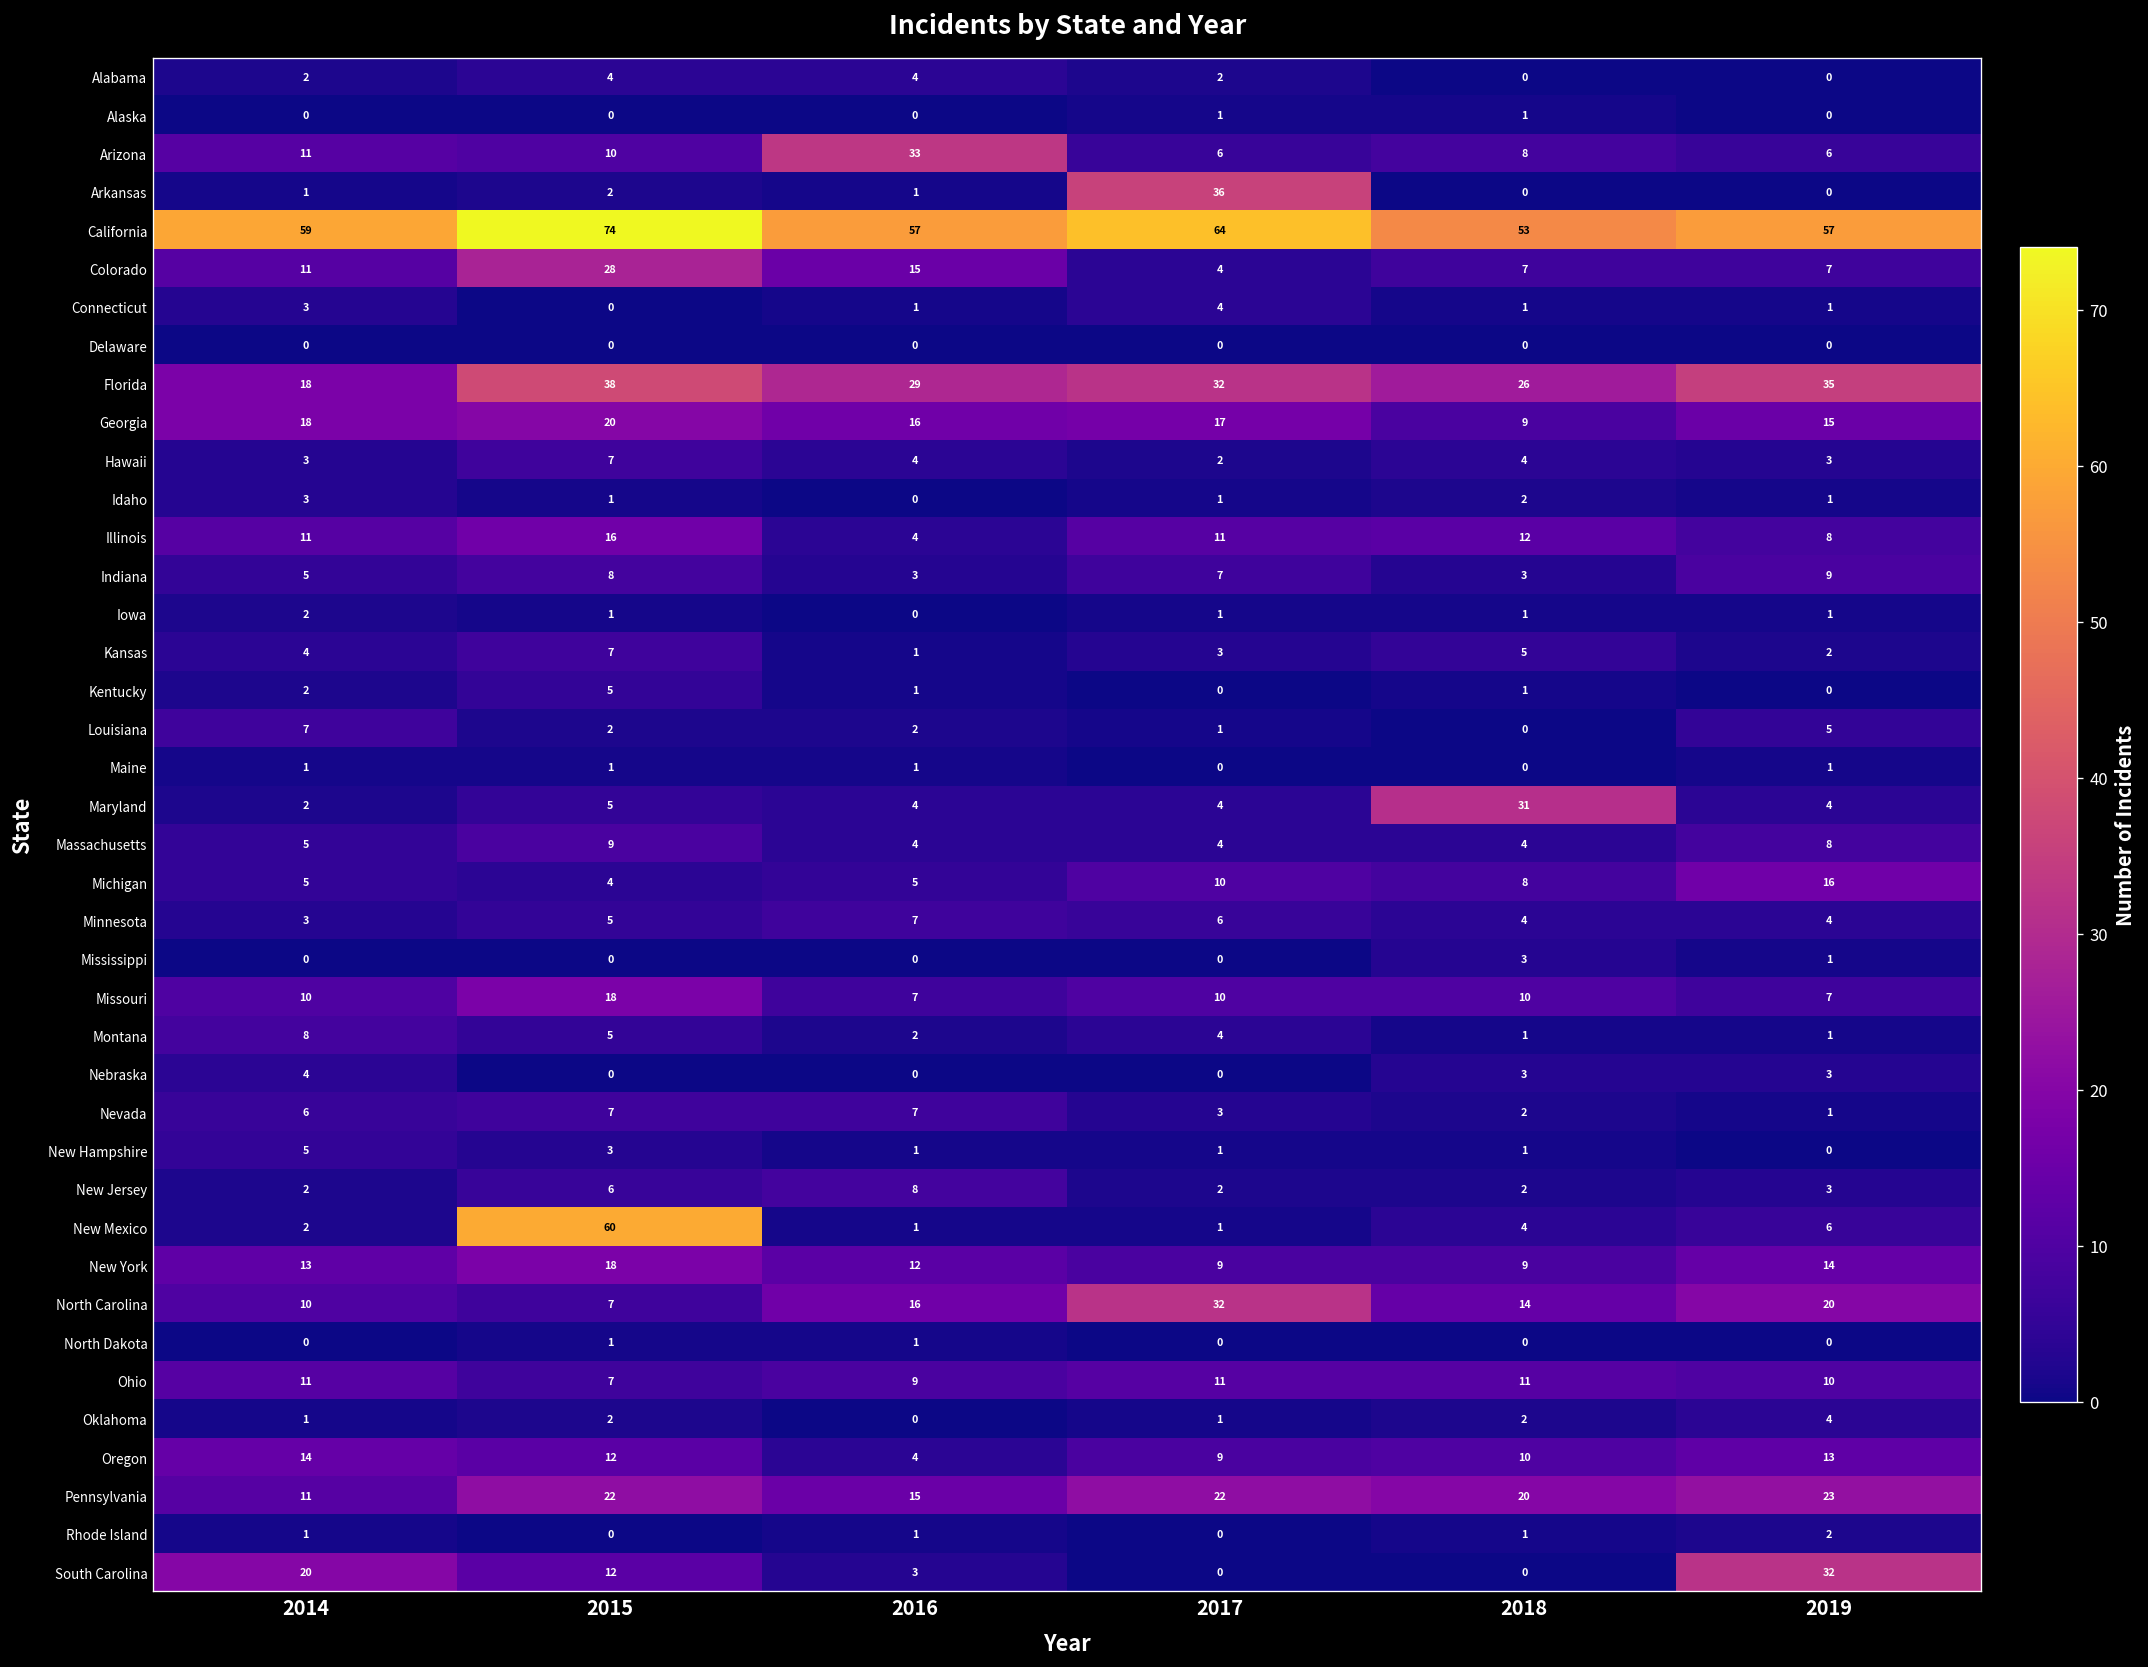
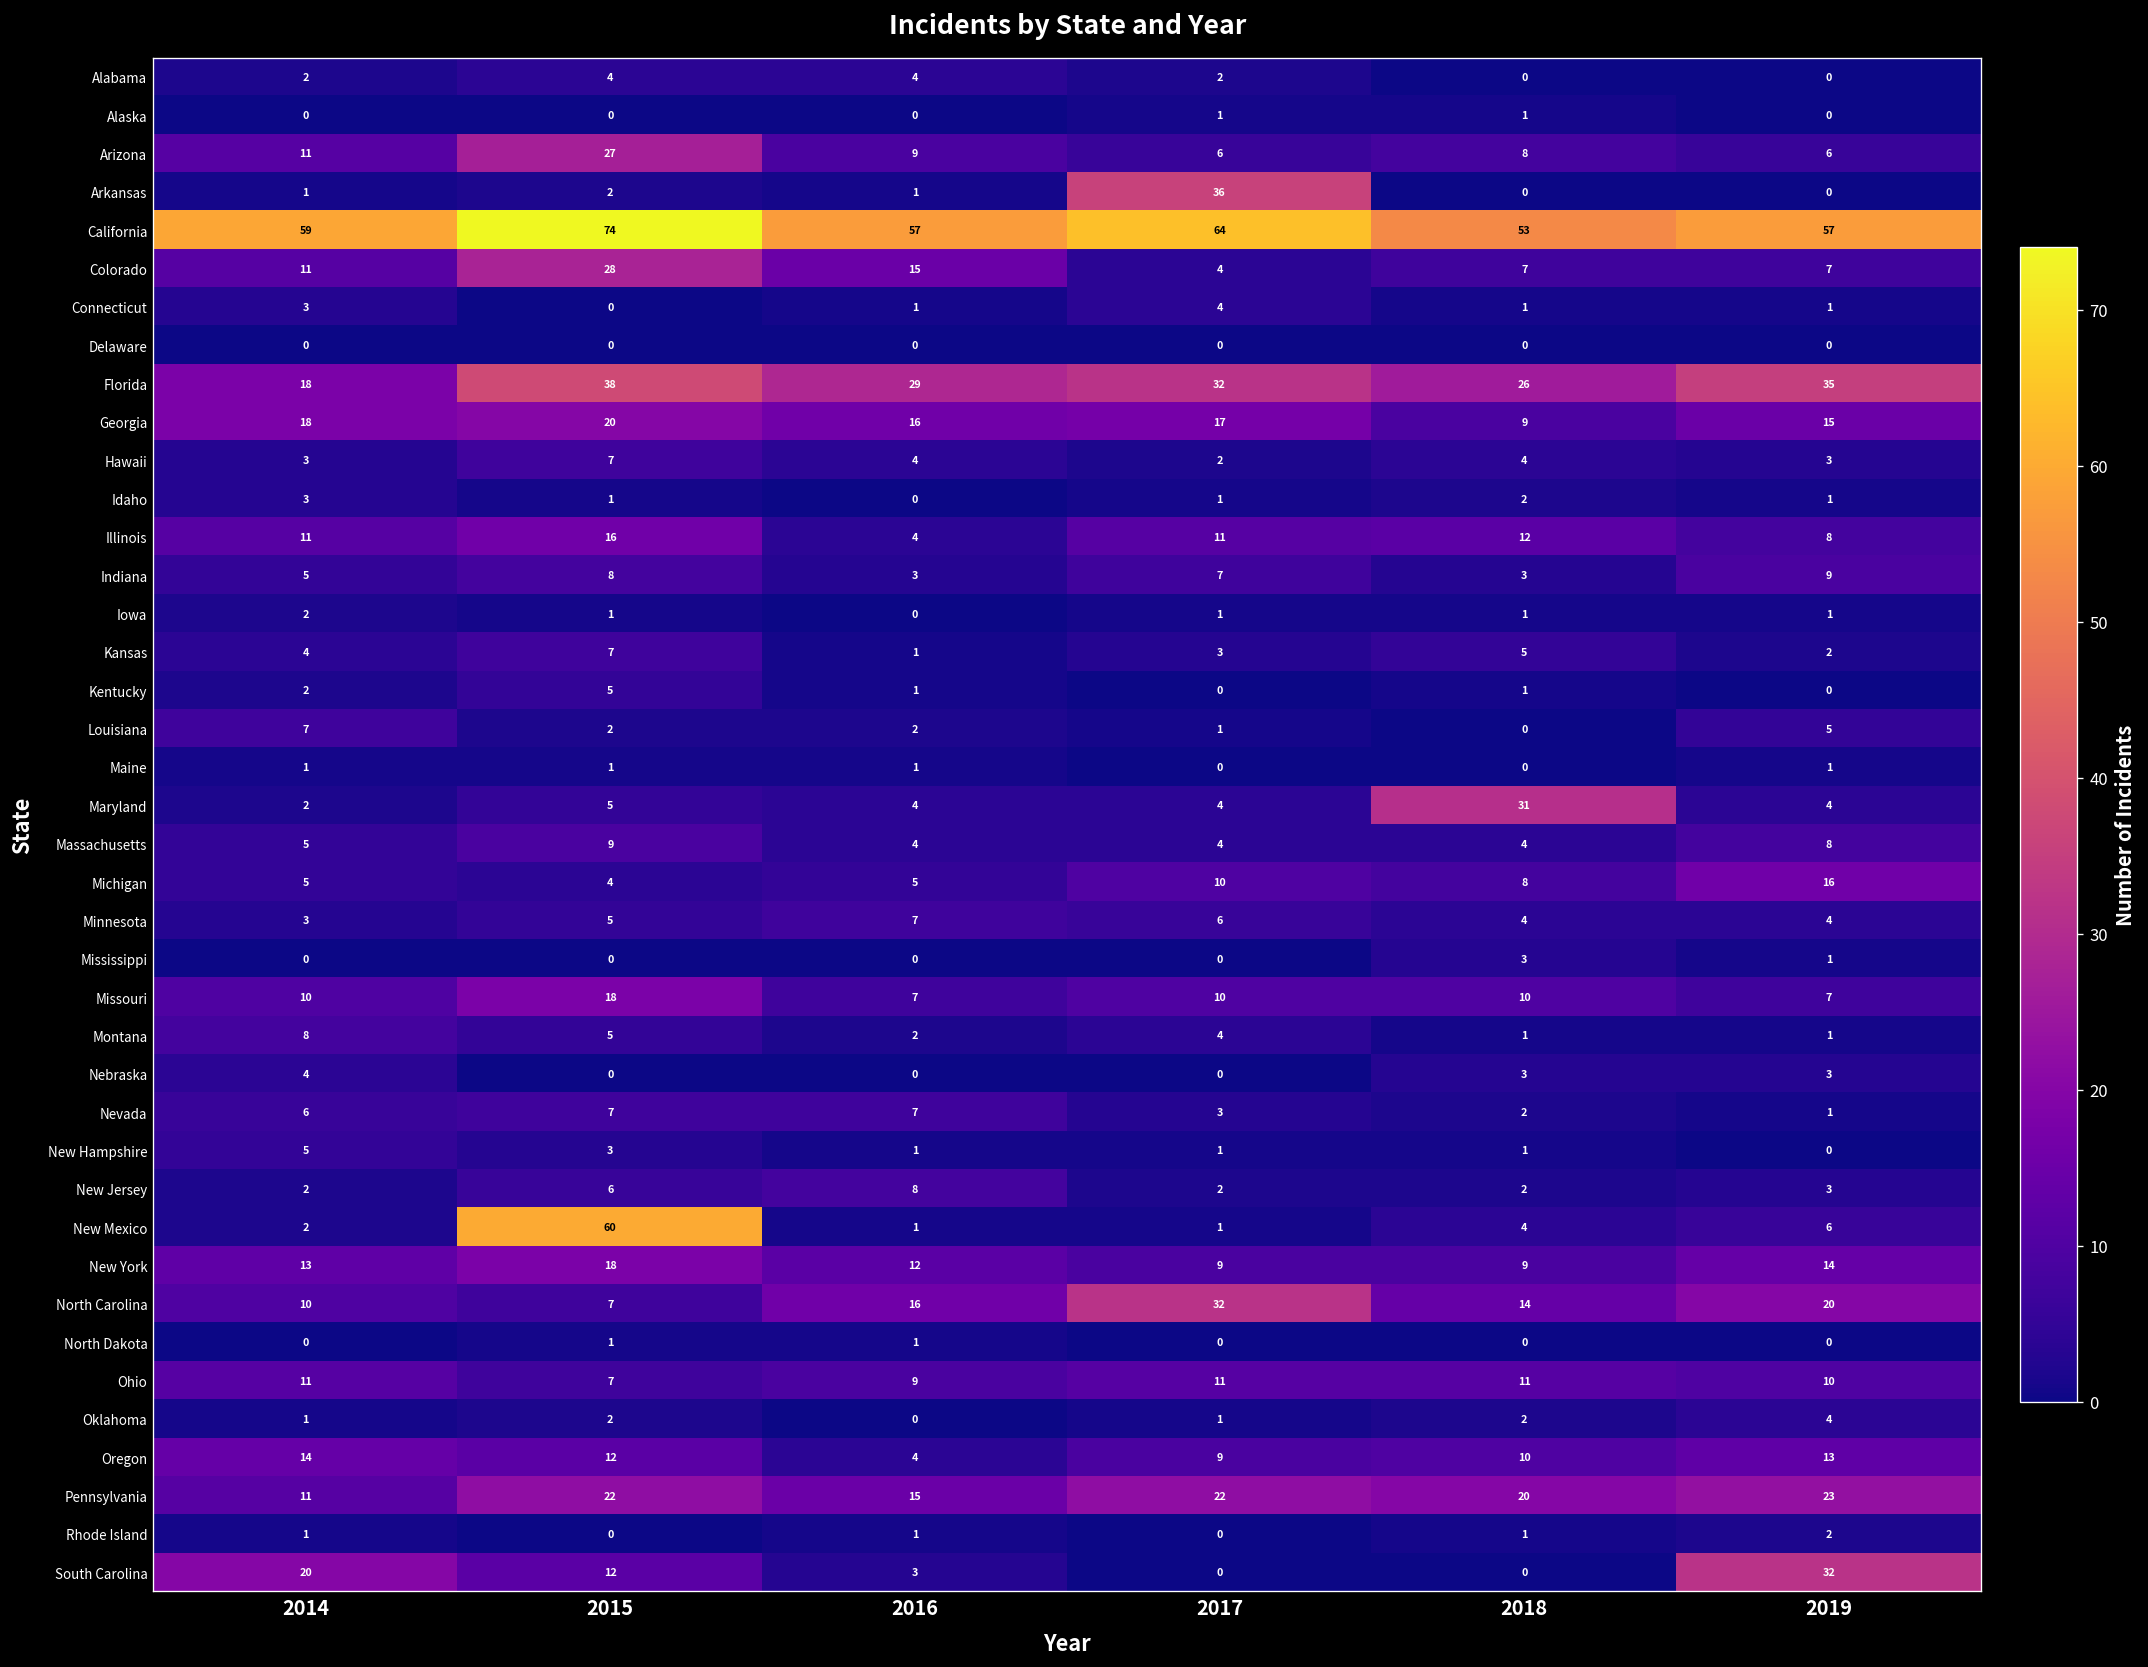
Arizona, 2015: 10 -> 27
Arizona, 2016: 33 -> 9
